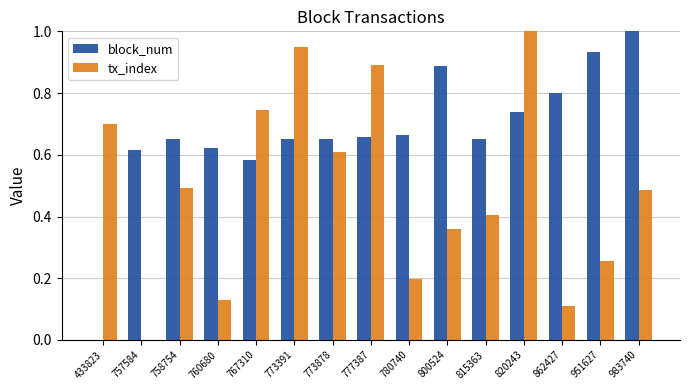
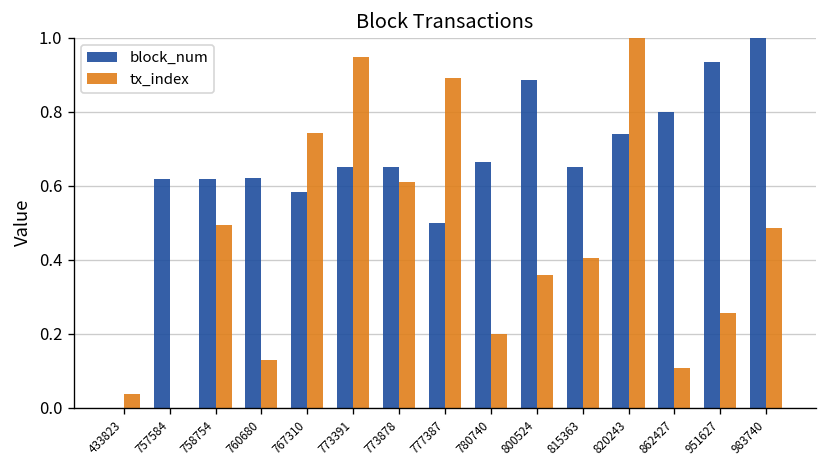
tx_index, 433823: 0.70 -> 0.04
block_num, 758754: 0.65 -> 0.62
block_num, 777387: 0.66 -> 0.50
